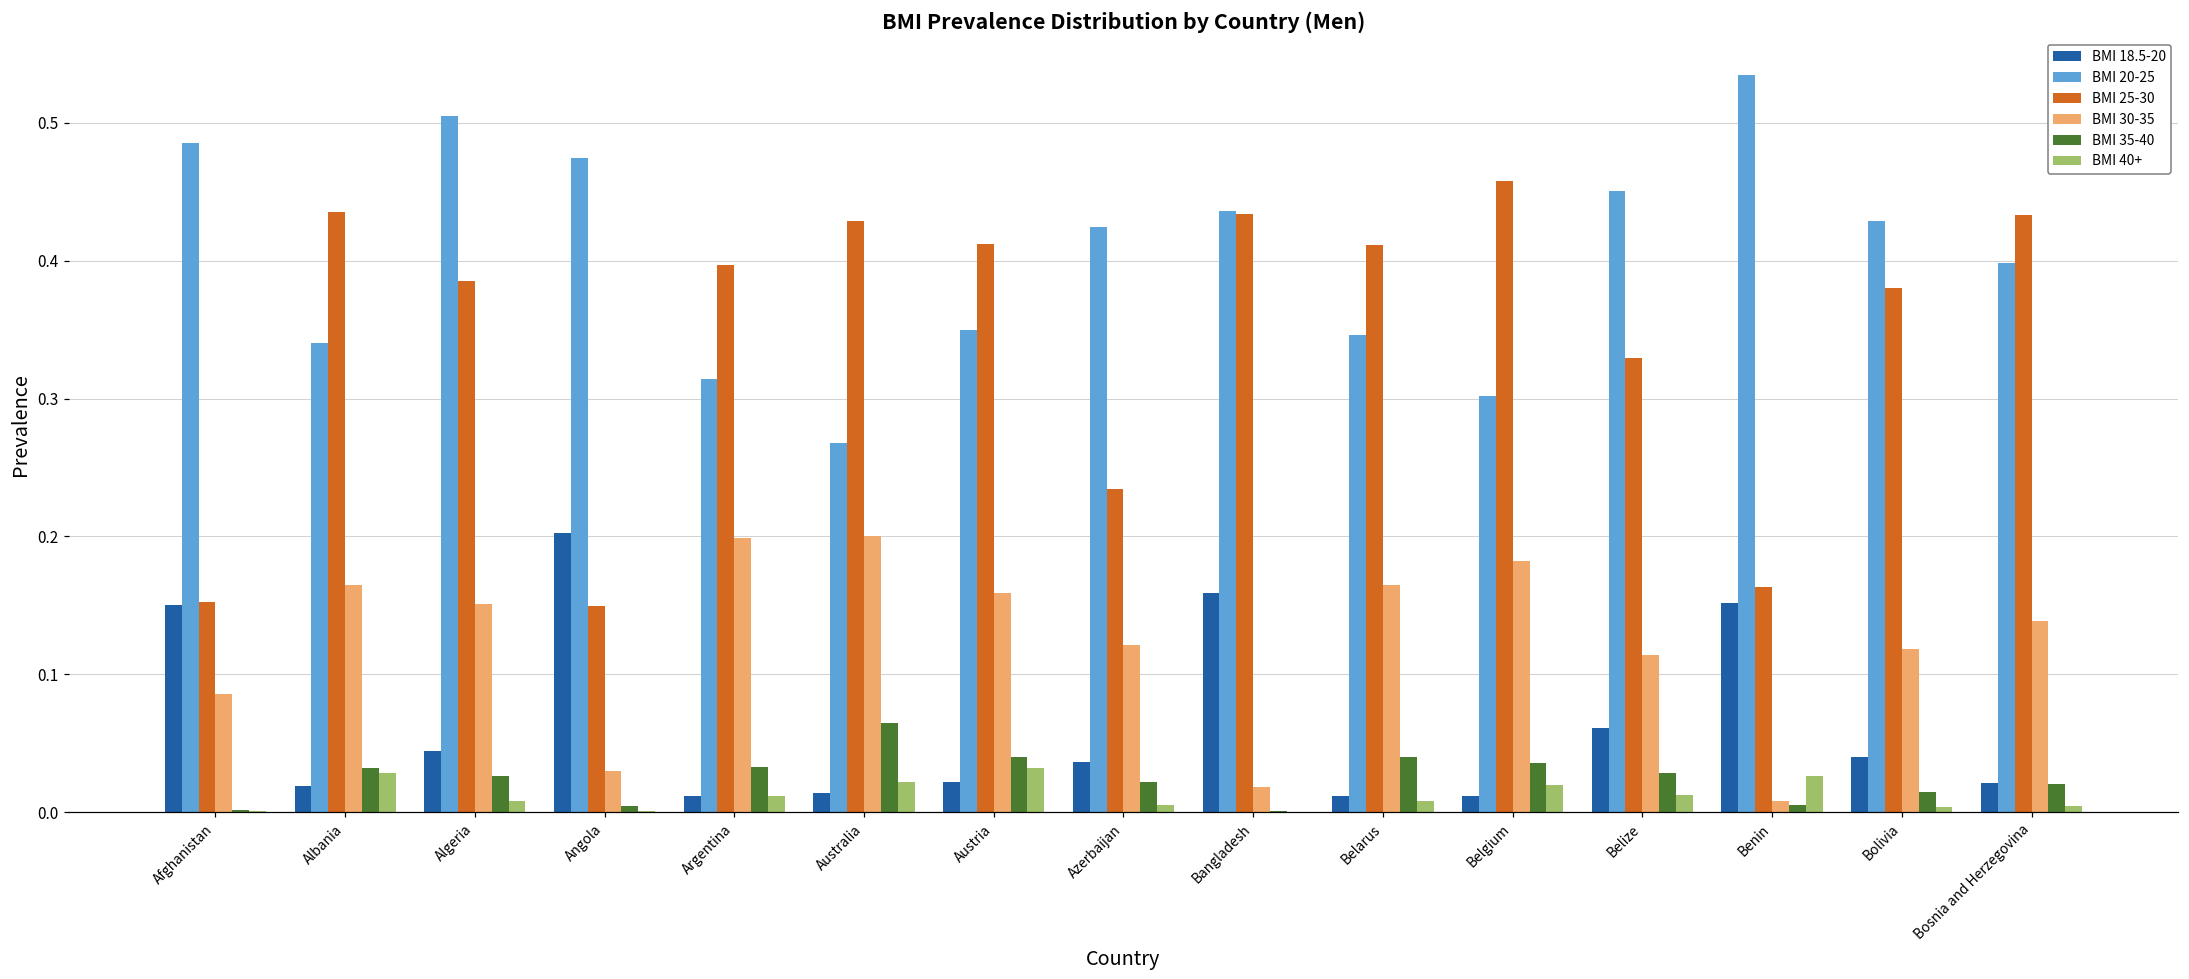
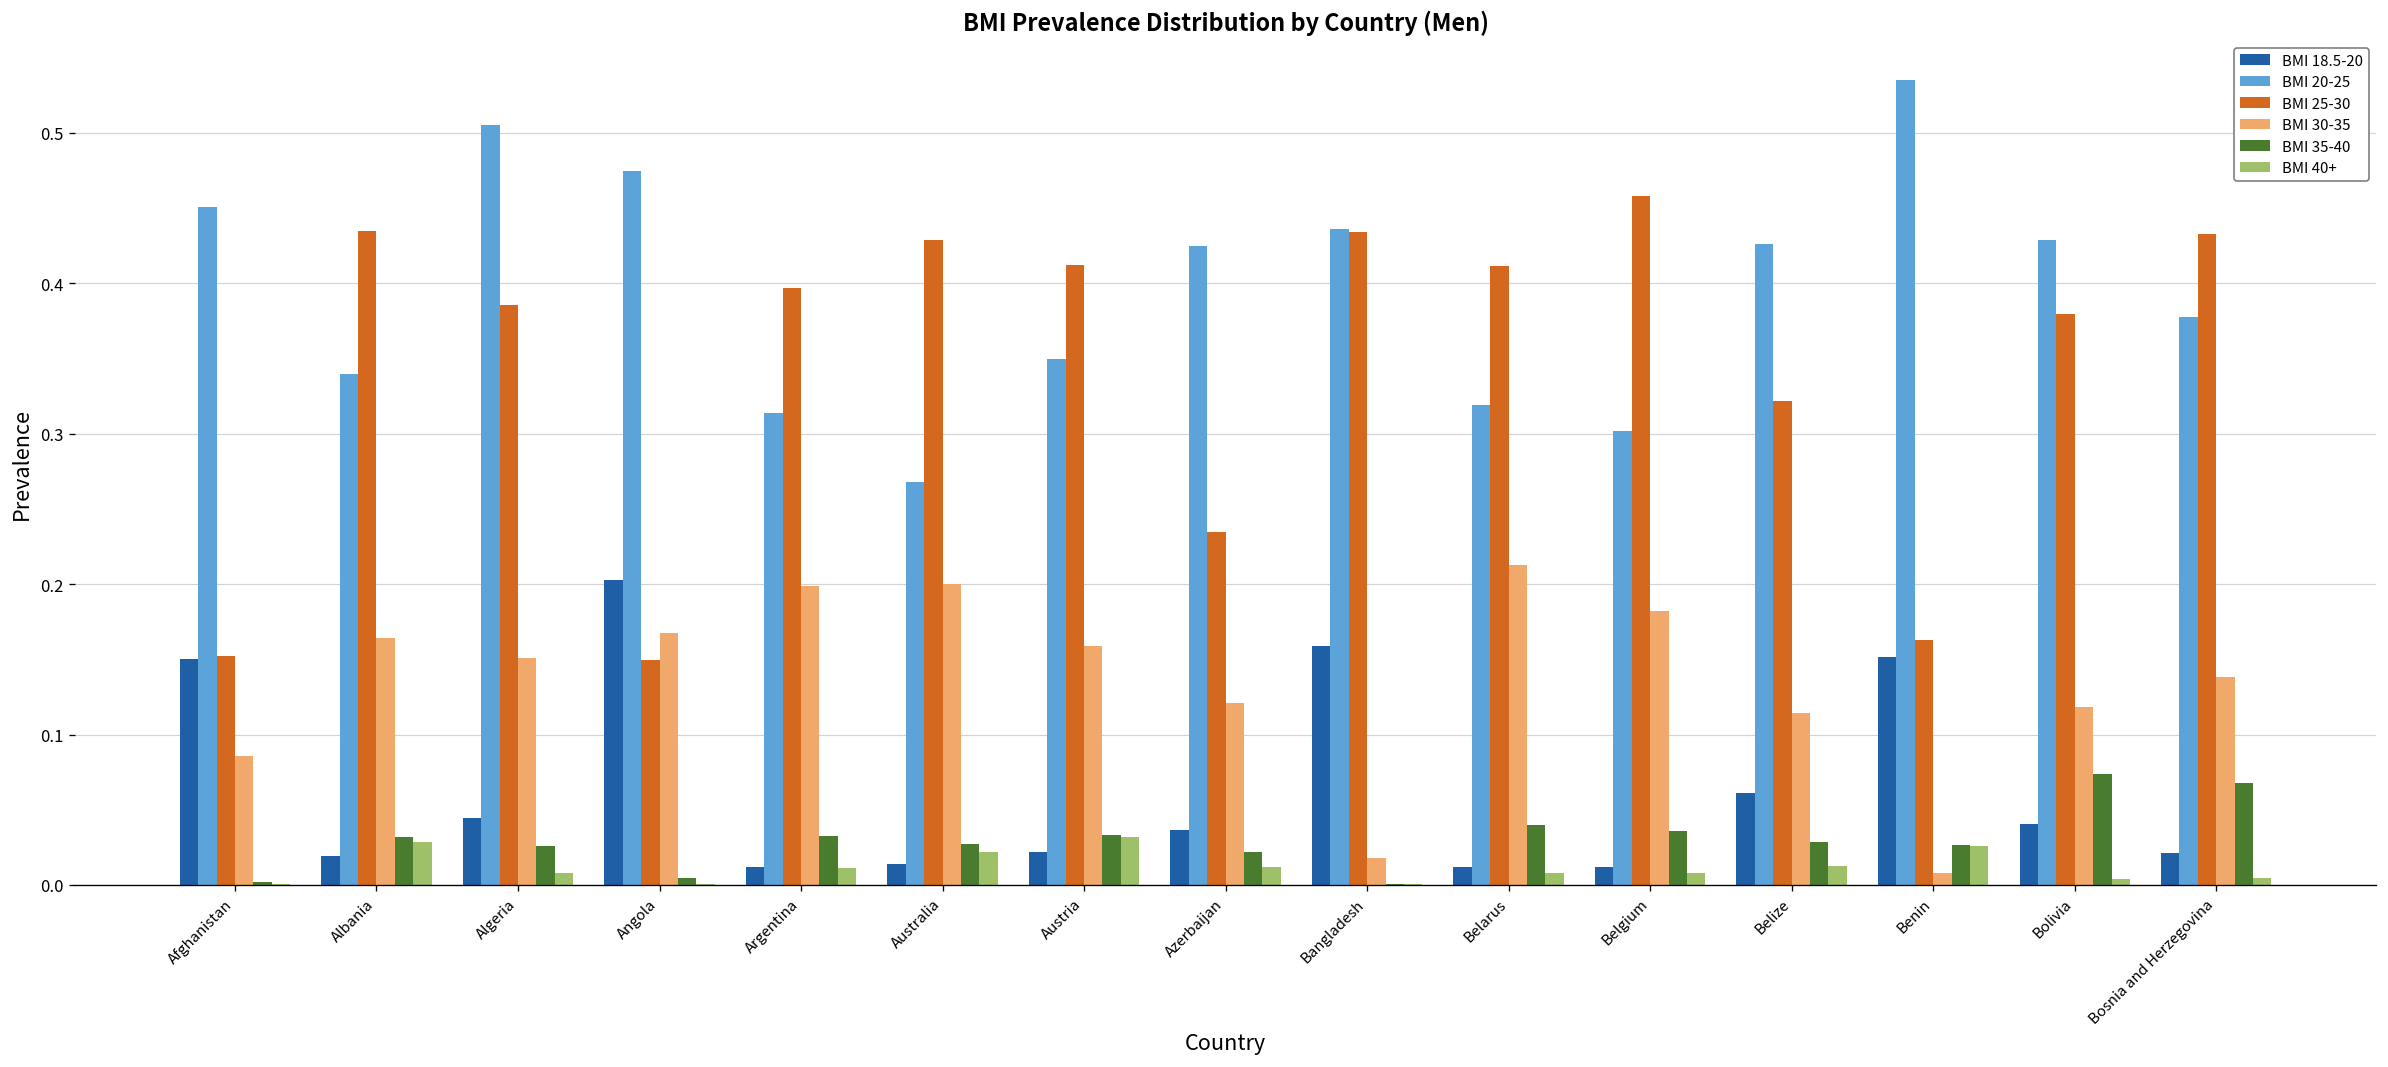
BMI 20-25, Afghanistan: 0.486 -> 0.451
BMI 30-35, Angola: 0.030 -> 0.167
BMI 35-40, Australia: 0.065 -> 0.027
BMI 35-40, Austria: 0.040 -> 0.033
BMI 40+, Azerbaijan: 0.005 -> 0.012
BMI 20-25, Belarus: 0.346 -> 0.319
BMI 30-35, Belarus: 0.165 -> 0.213
BMI 40+, Belgium: 0.020 -> 0.008
BMI 20-25, Belize: 0.450 -> 0.426
BMI 25-30, Belize: 0.329 -> 0.322
BMI 35-40, Benin: 0.005 -> 0.027
BMI 35-40, Bolivia: 0.014 -> 0.074
BMI 20-25, Bosnia and Herzegovina: 0.399 -> 0.377
BMI 35-40, Bosnia and Herzegovina: 0.021 -> 0.068
